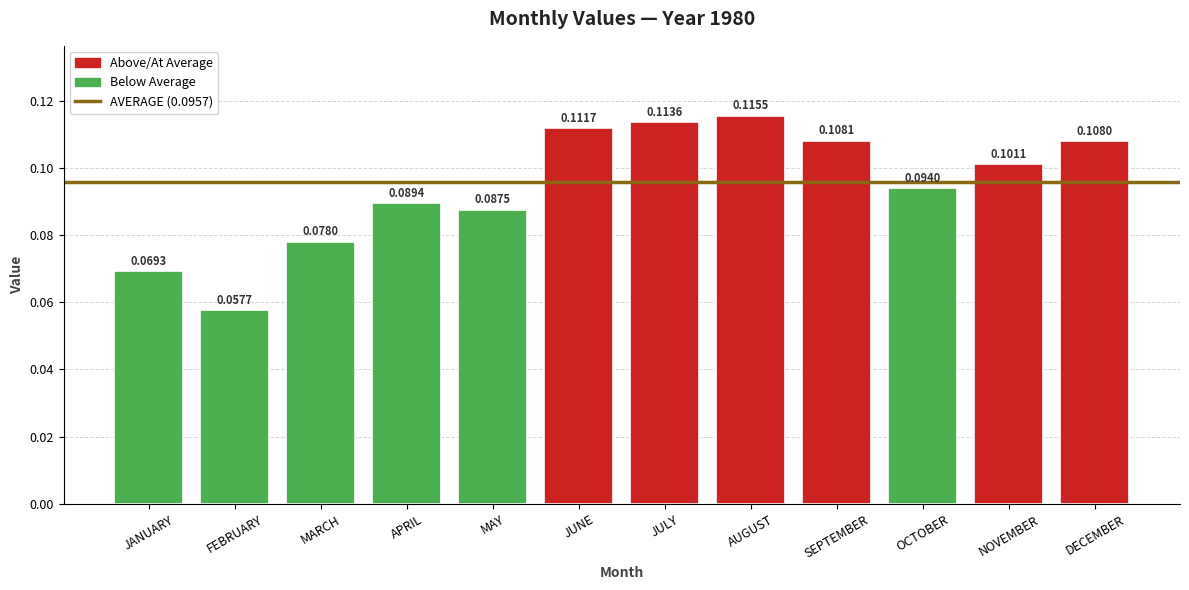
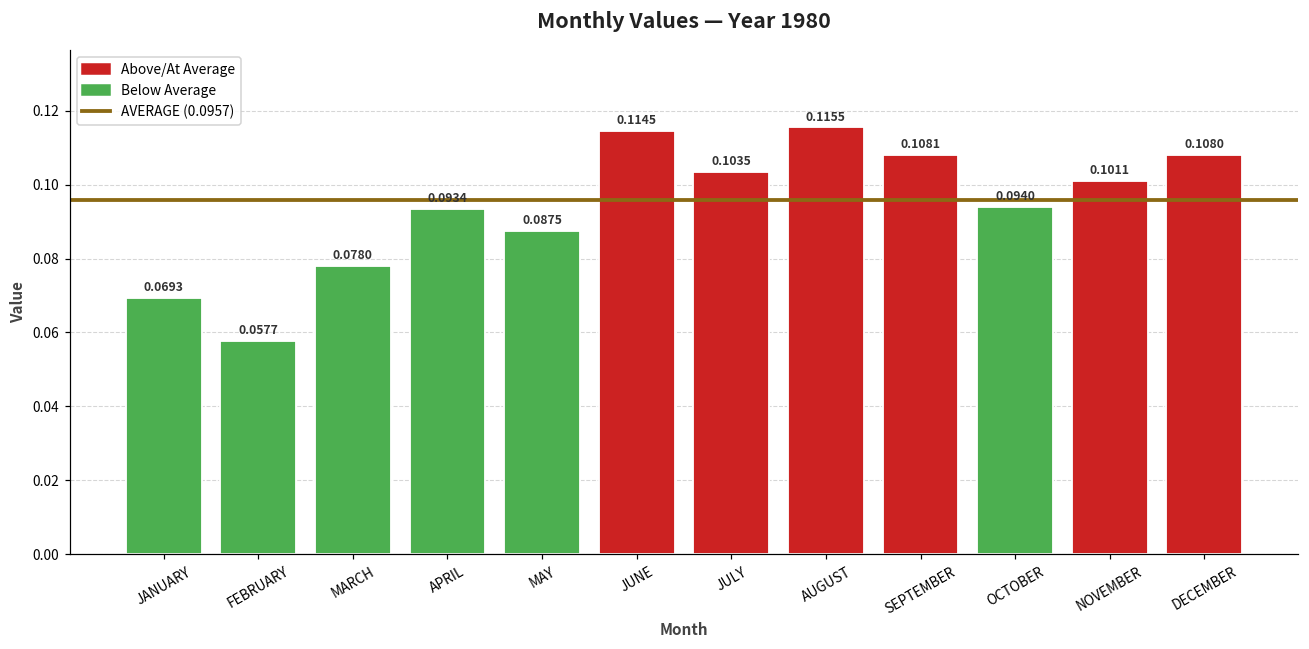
APRIL: 0.0894 -> 0.0934
JUNE: 0.1117 -> 0.1145
JULY: 0.1136 -> 0.1035
